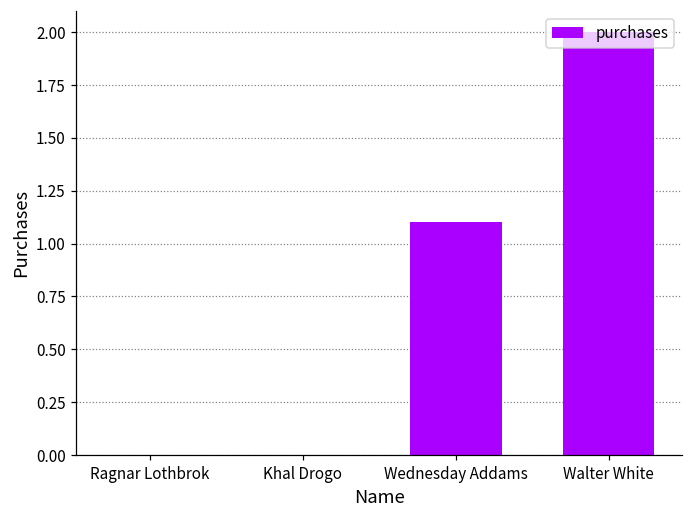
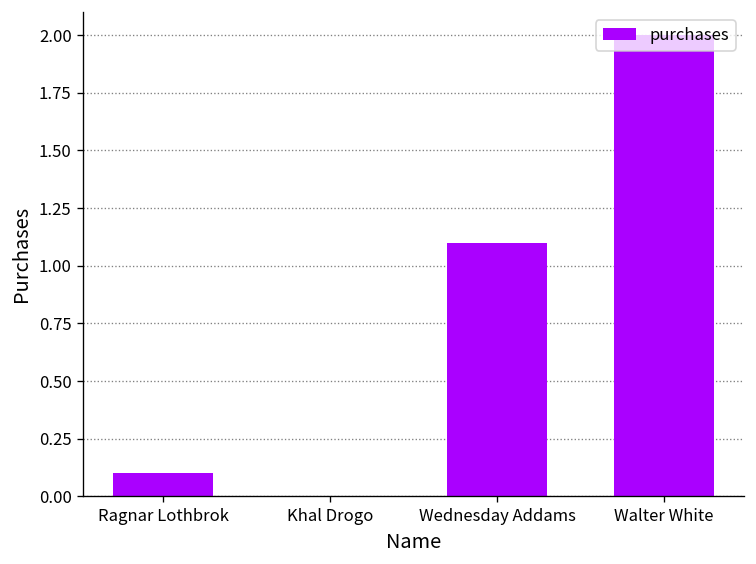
Ragnar Lothbrok: 0.0 -> 0.1
